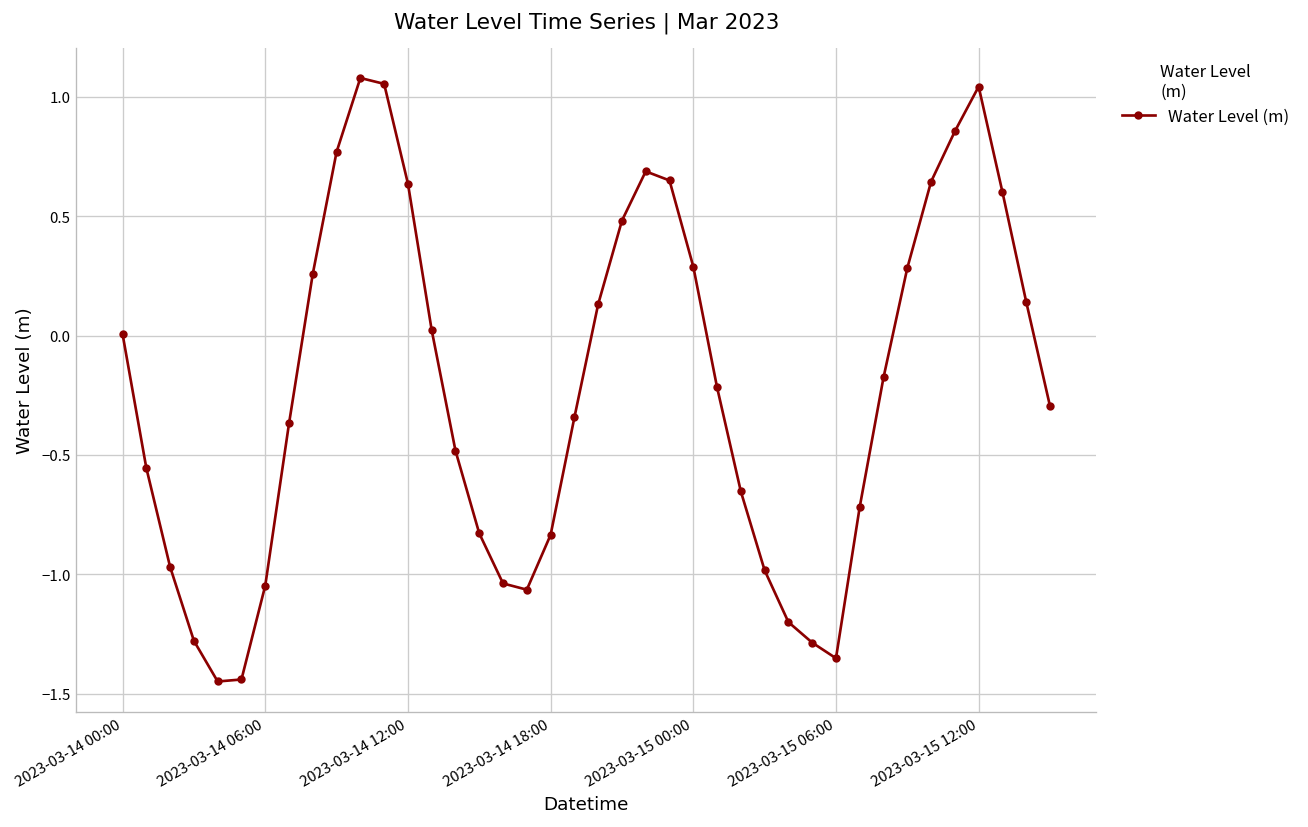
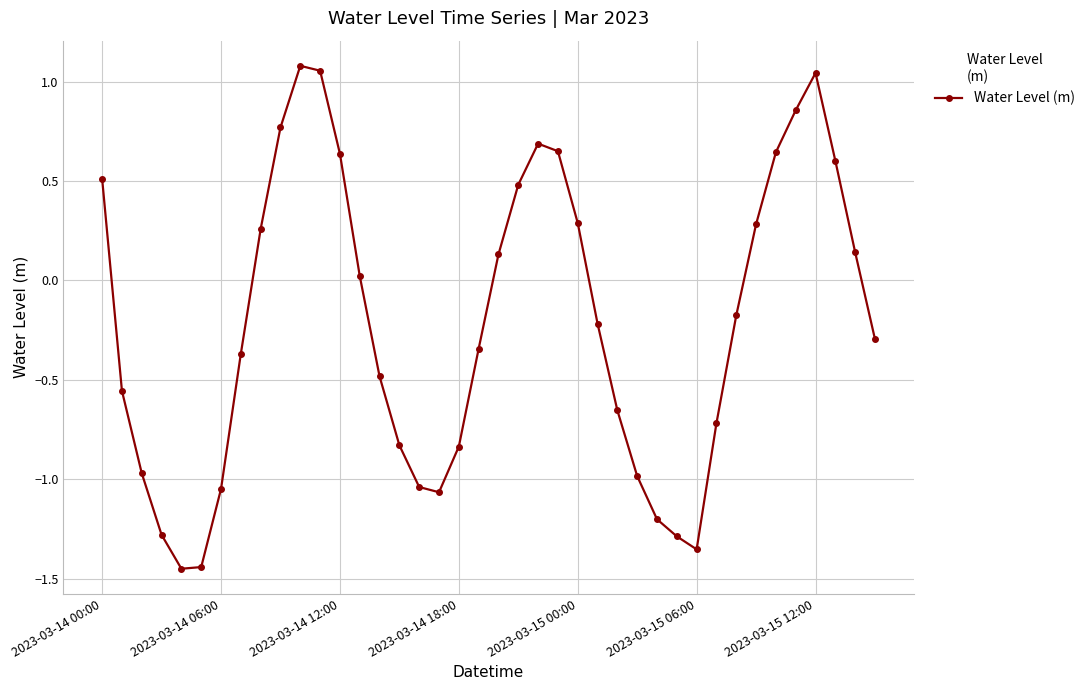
2023-03-14 00:00: 0.01 -> 0.51
